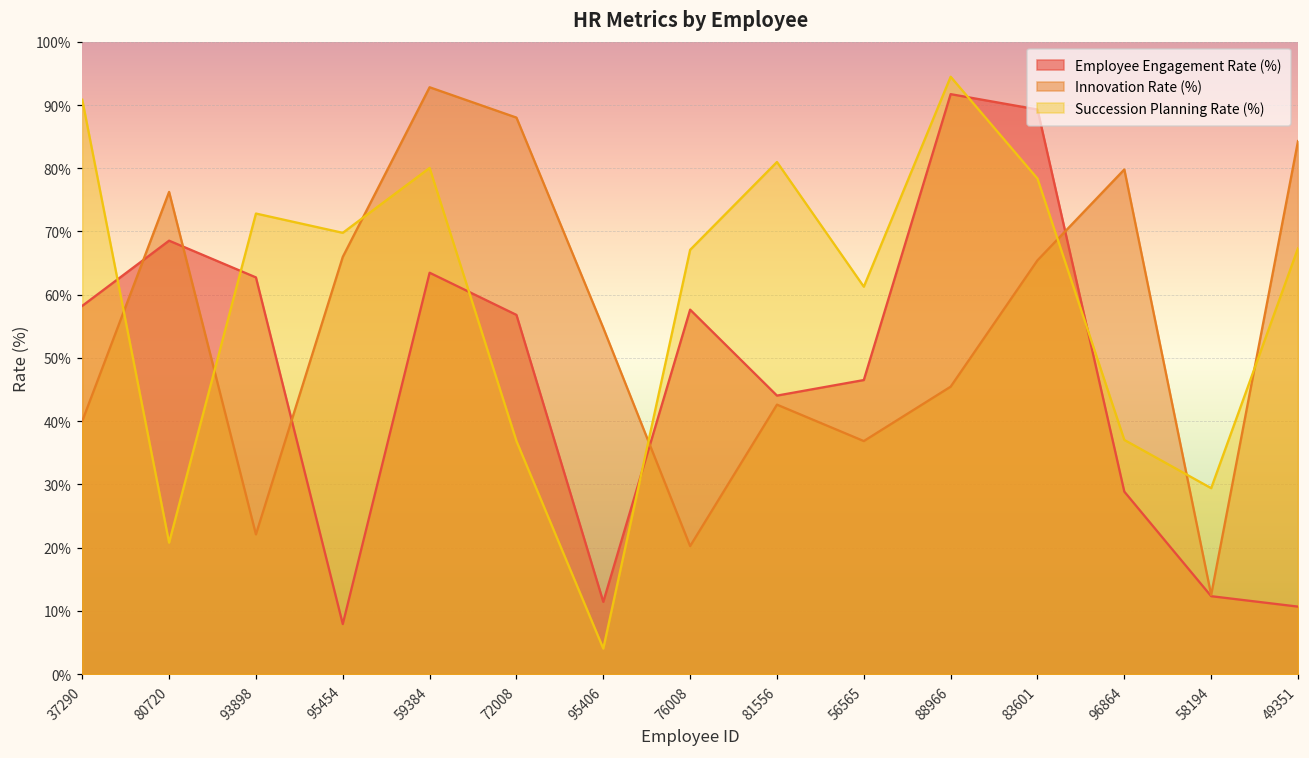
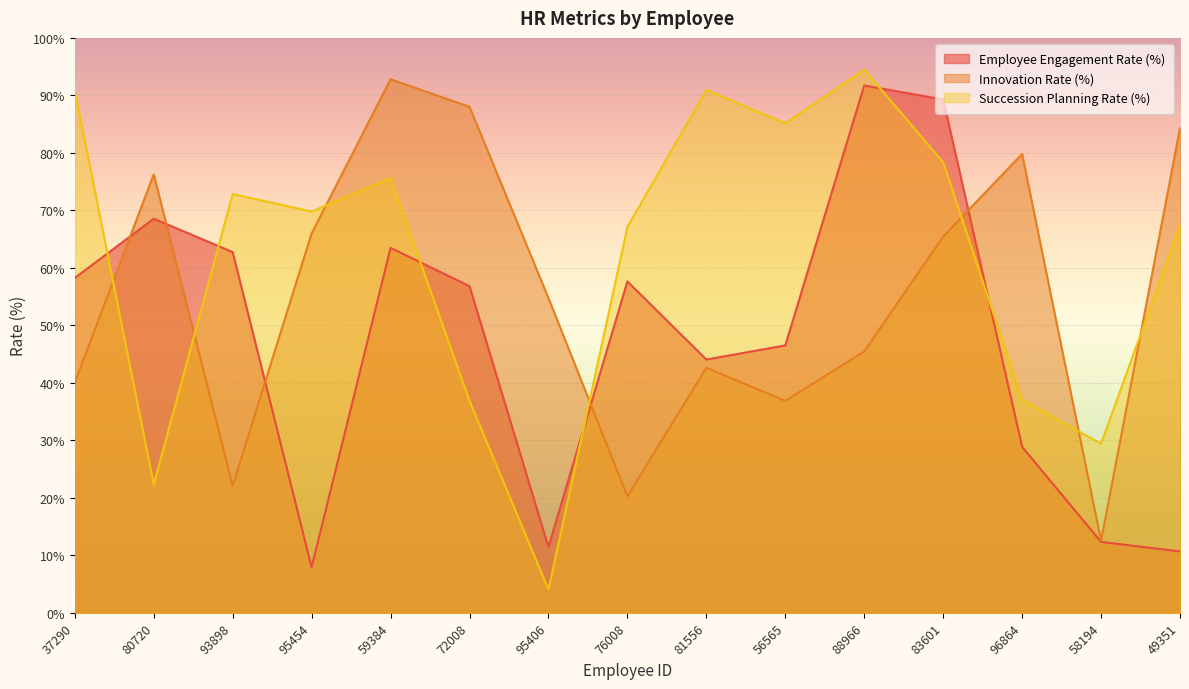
Succession Planning Rate (%), 80720: 21% -> 22%
Succession Planning Rate (%), 59384: 80% -> 76%
Succession Planning Rate (%), 81556: 81% -> 91%
Succession Planning Rate (%), 56565: 61% -> 85%
